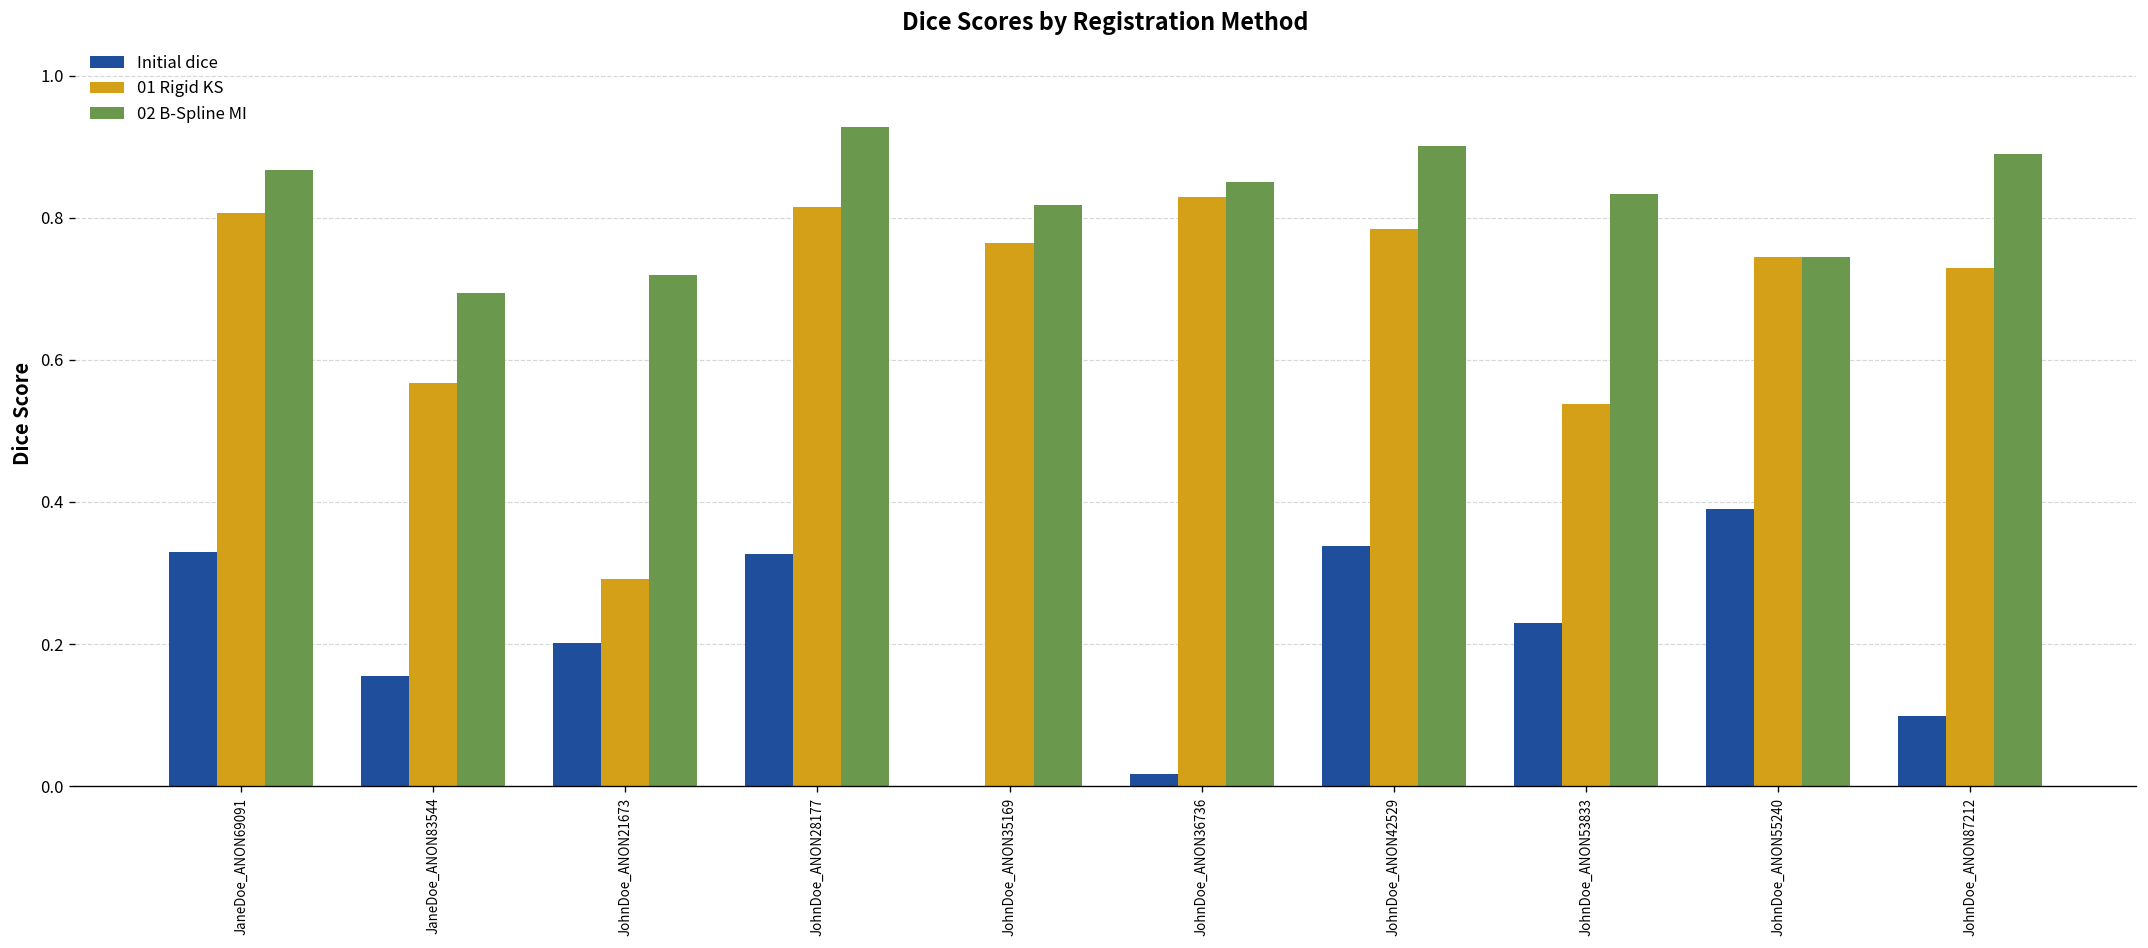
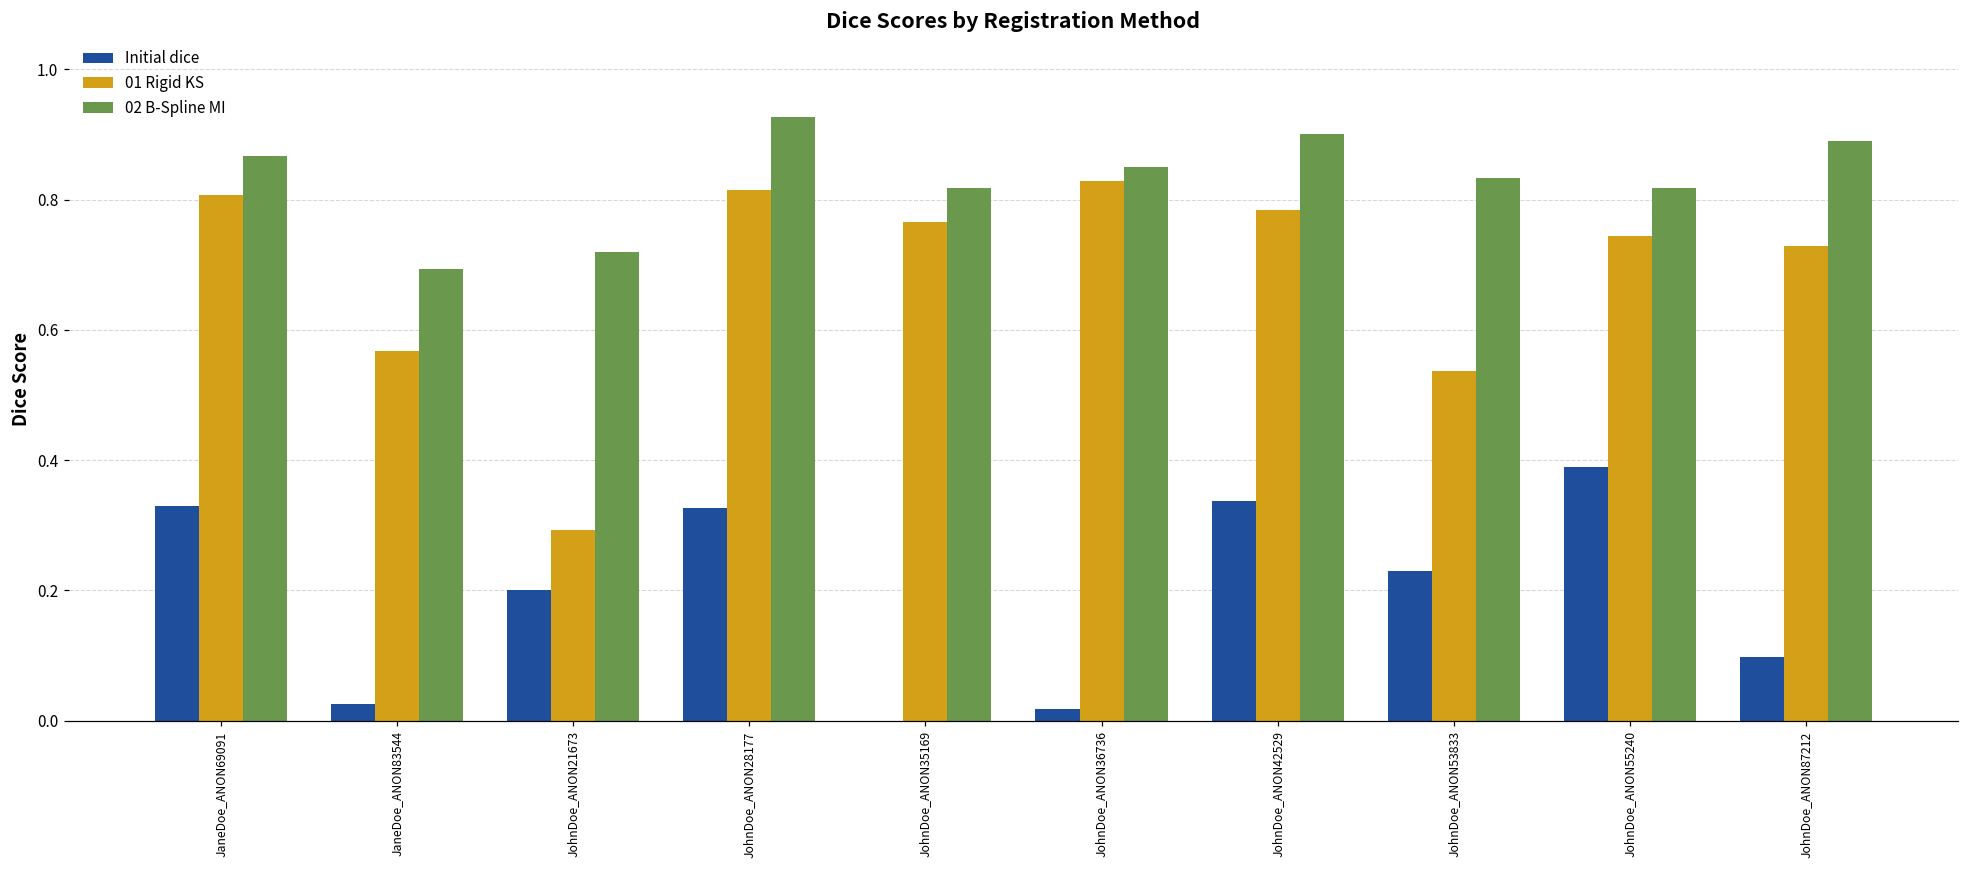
Initial dice, JaneDoe_ANON83544: 0.16 -> 0.03
02 B-Spline MI, JohnDoe_ANON55240: 0.74 -> 0.82
